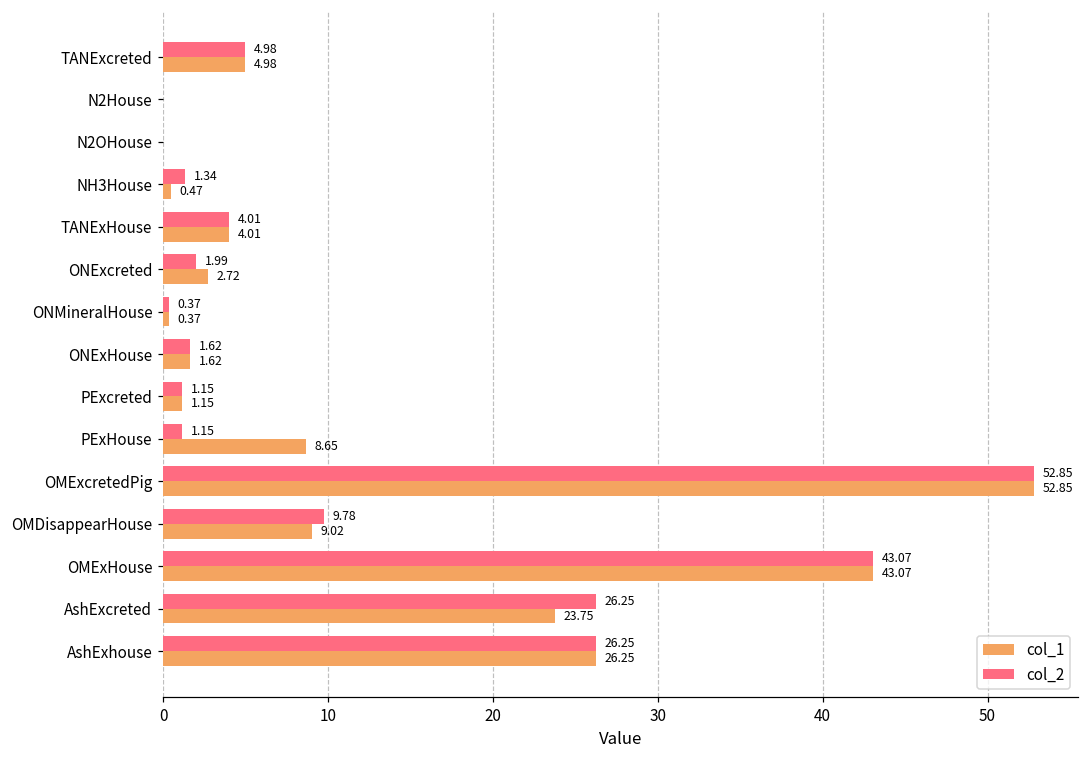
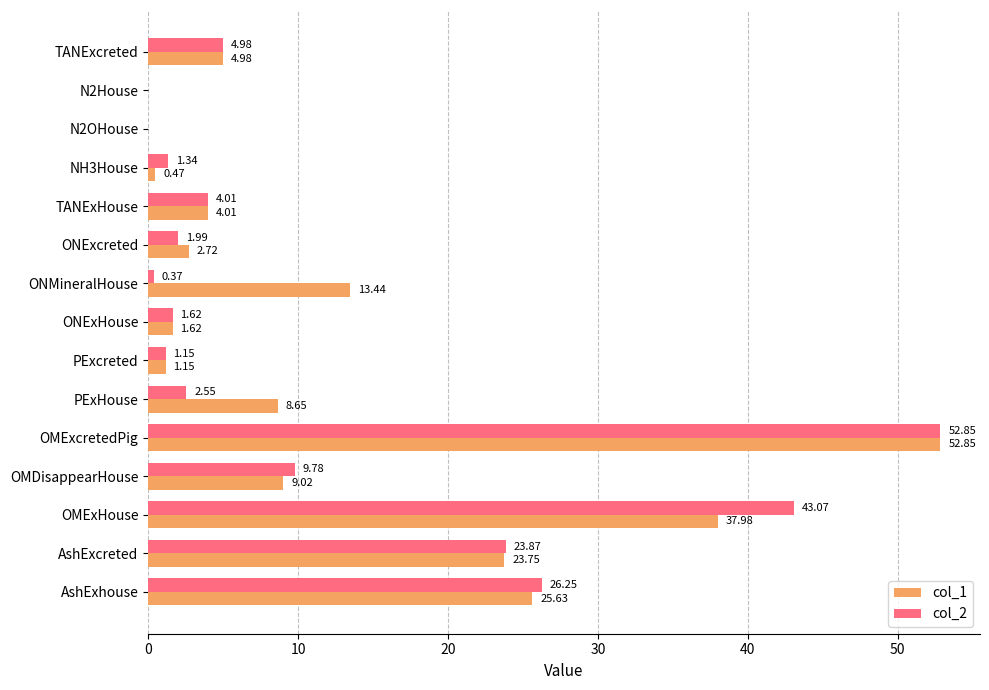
col_1, ONMineralHouse: 0.37 -> 13.44
col_2, PExHouse: 1.15 -> 2.55
col_1, OMExHouse: 43.07 -> 37.98
col_2, AshExcreted: 26.25 -> 23.87
col_1, AshExhouse: 26.25 -> 25.63
